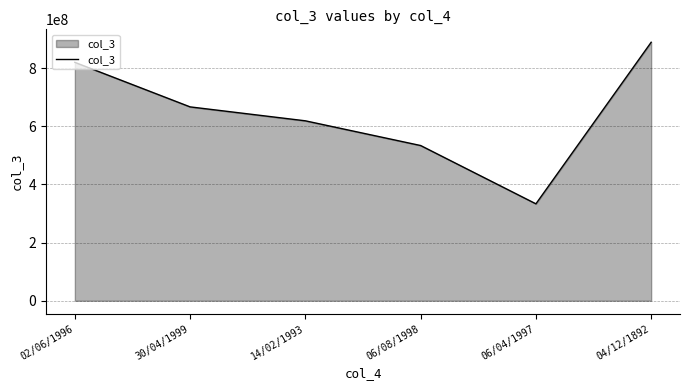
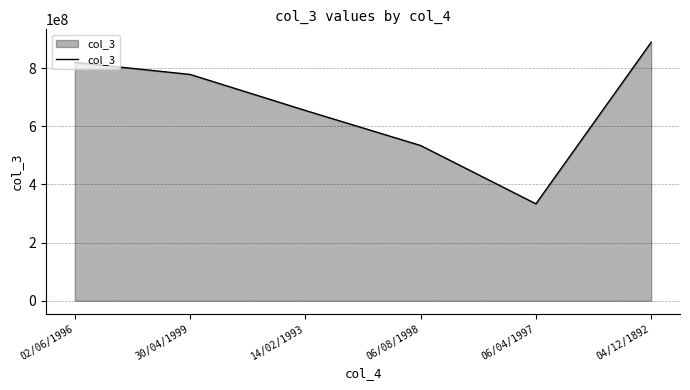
30/04/1999: 670000000 -> 780000000
14/02/1993: 620000000 -> 650000000
